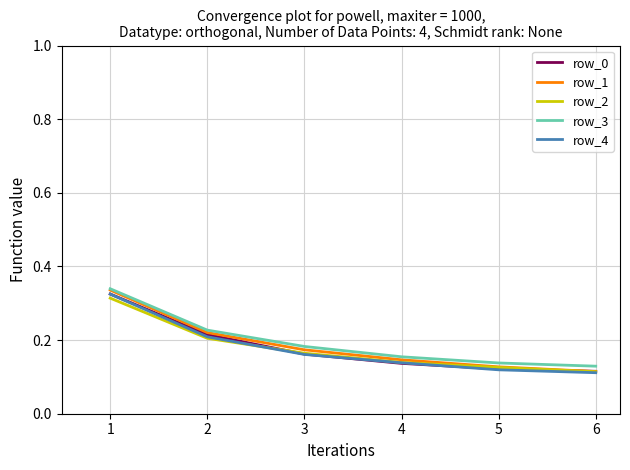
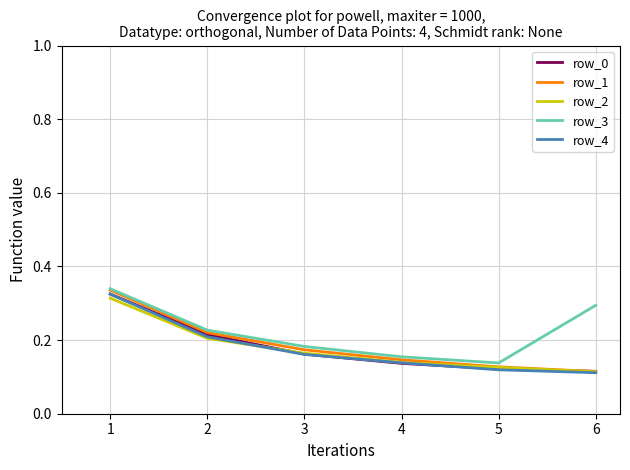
row_3, 6: 0.13 -> 0.29
